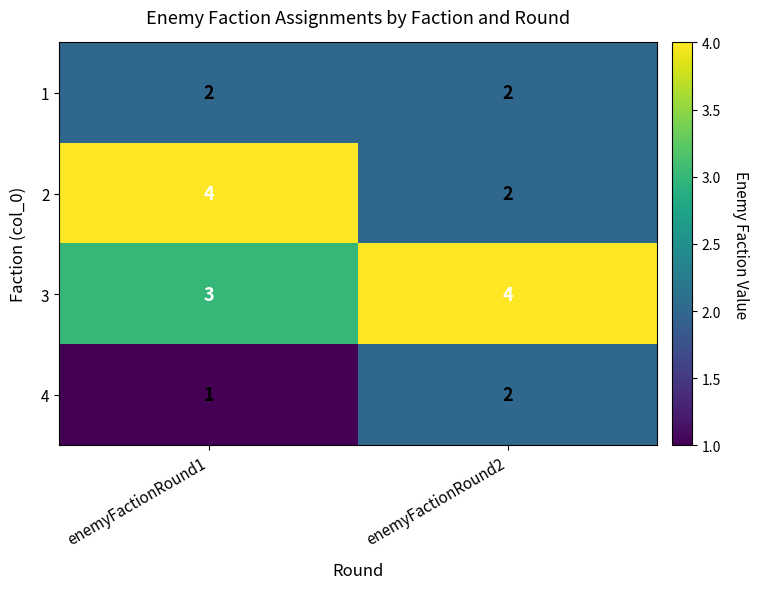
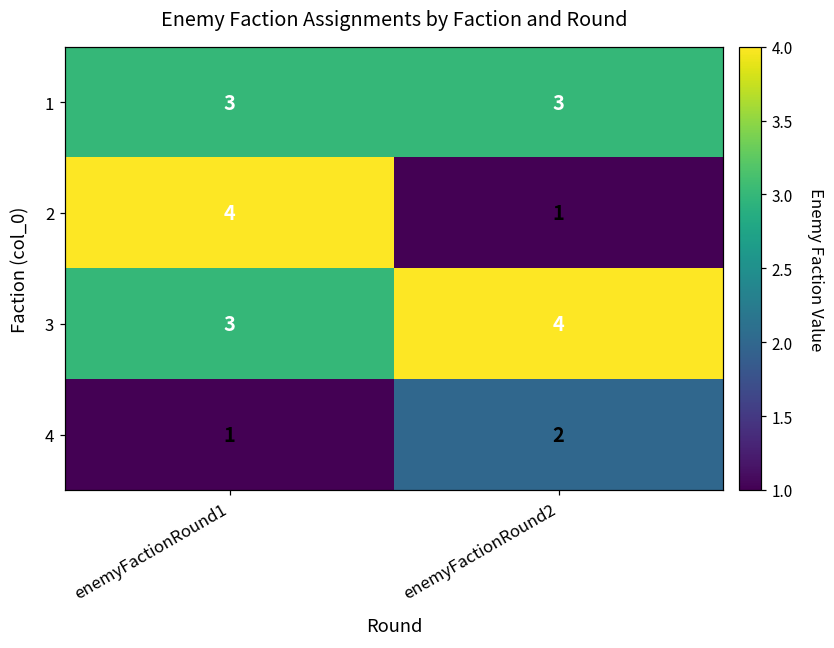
1, enemyFactionRound1: 2 -> 3
1, enemyFactionRound2: 2 -> 3
2, enemyFactionRound2: 2 -> 1
